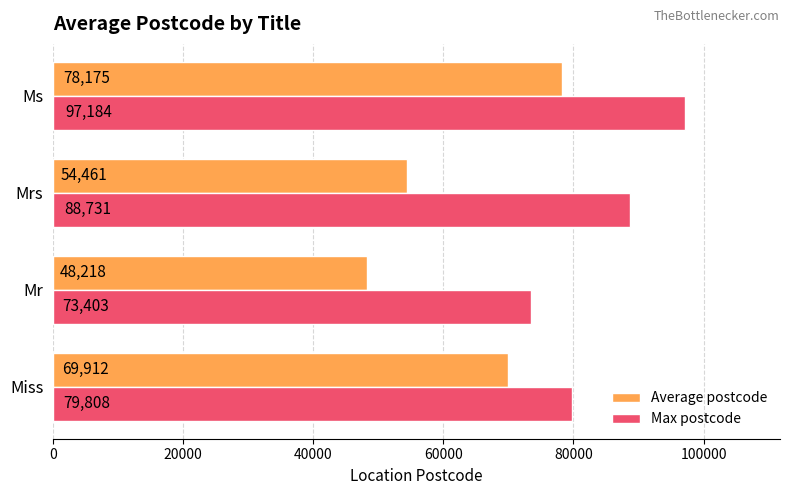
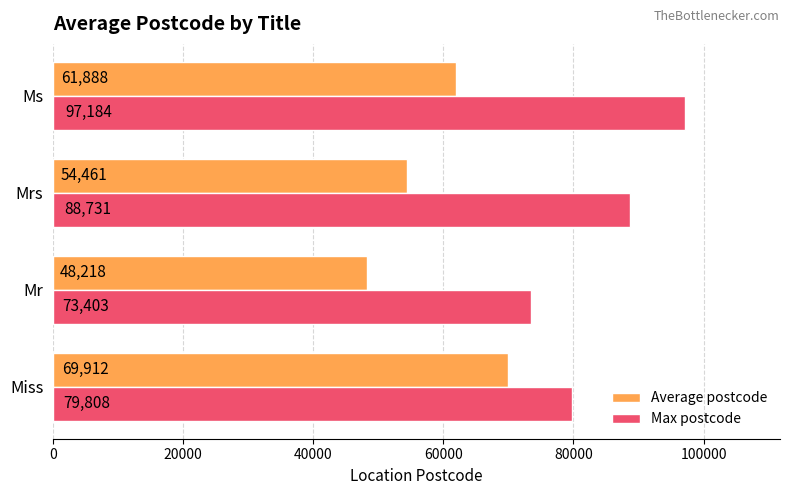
Average postcode, Ms: 78,175 -> 61,888
